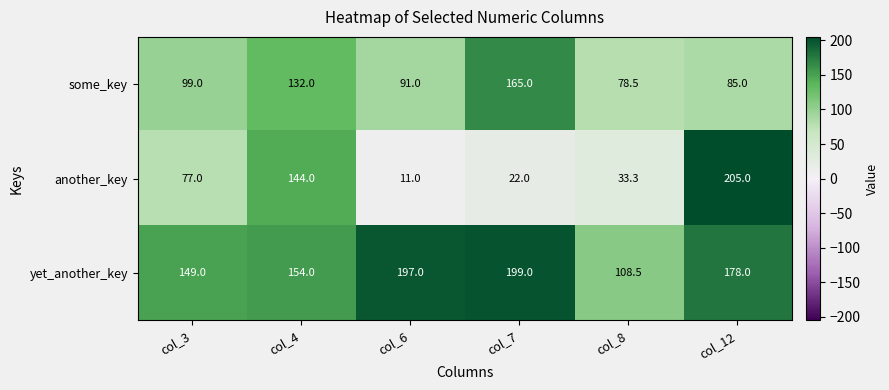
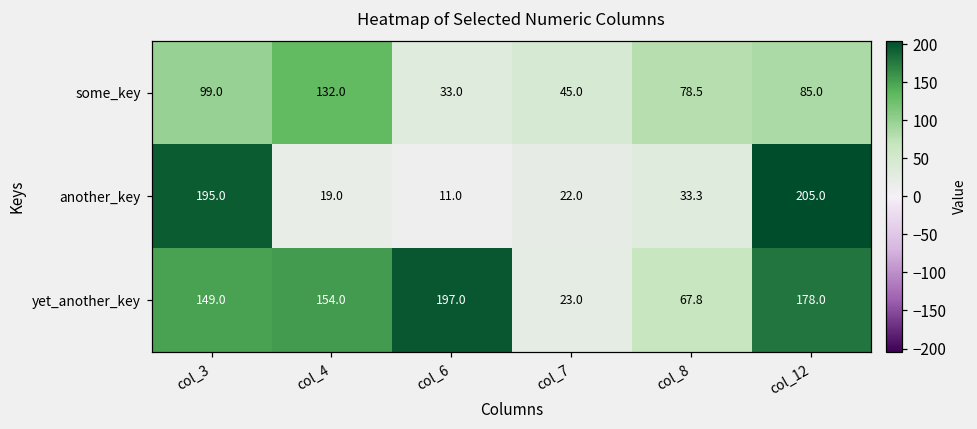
some_key, col_6: 91.0 -> 33.0
some_key, col_7: 165.0 -> 45.0
another_key, col_3: 77.0 -> 195.0
another_key, col_4: 144.0 -> 19.0
yet_another_key, col_7: 199.0 -> 23.0
yet_another_key, col_8: 108.5 -> 67.8
